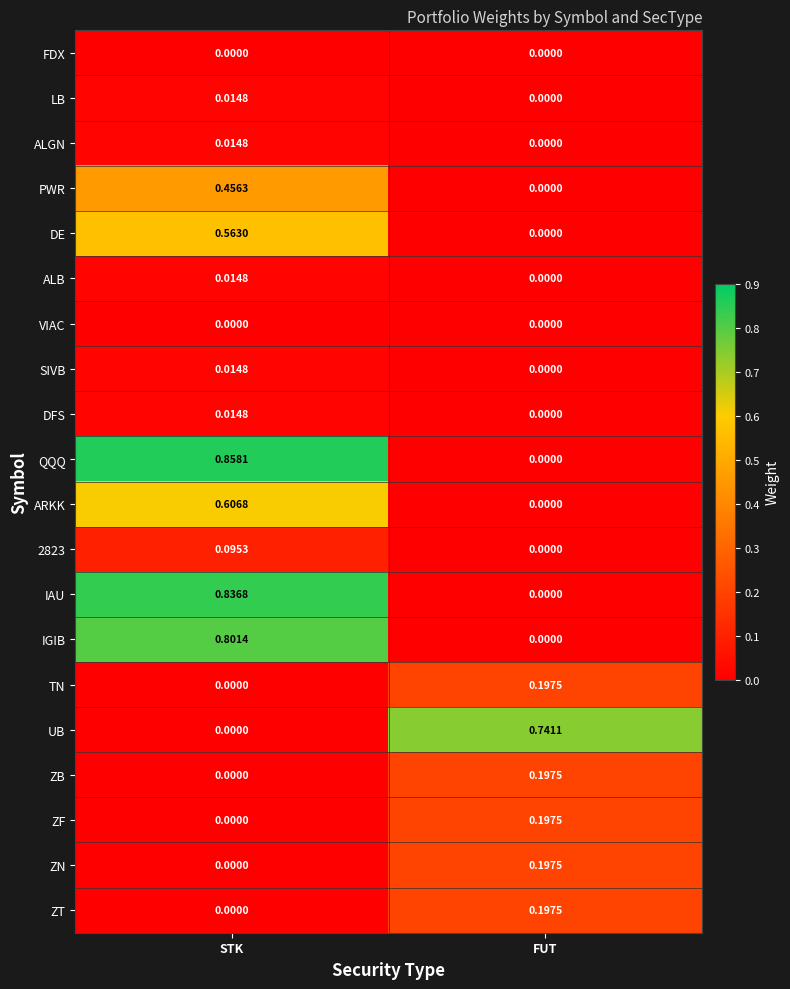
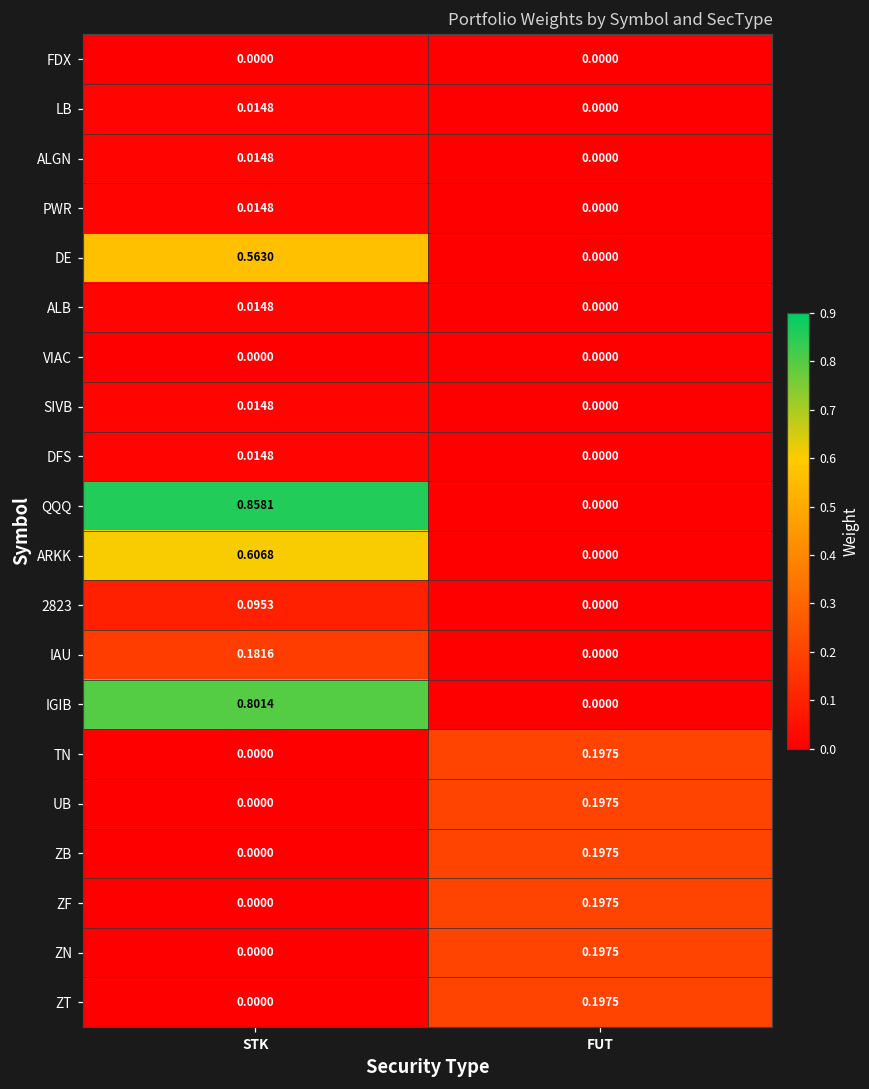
PWR, STK: 0.4563 -> 0.0148
IAU, STK: 0.8368 -> 0.1816
UB, FUT: 0.7411 -> 0.1975
